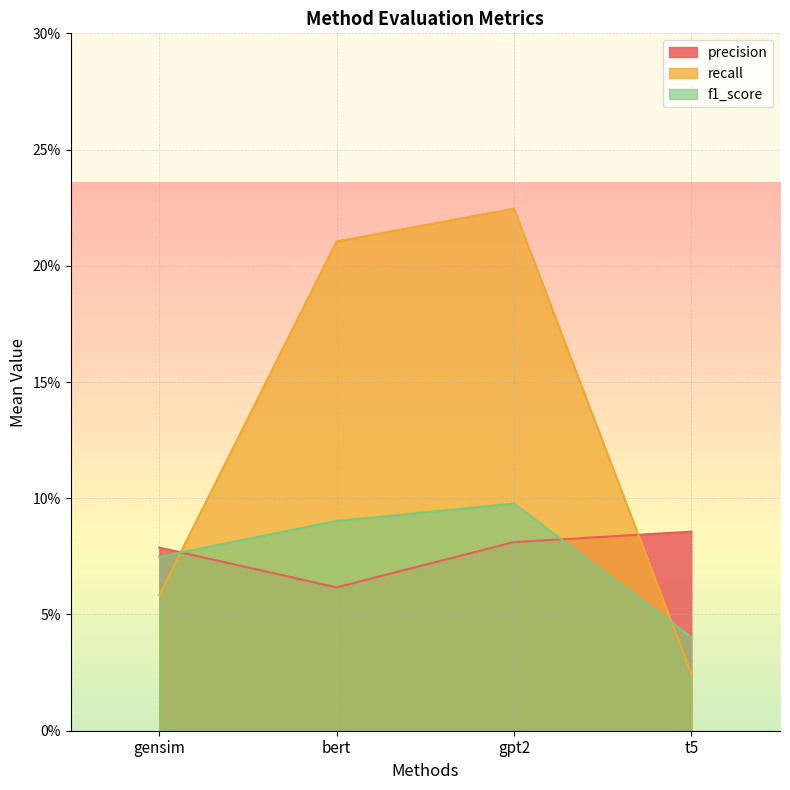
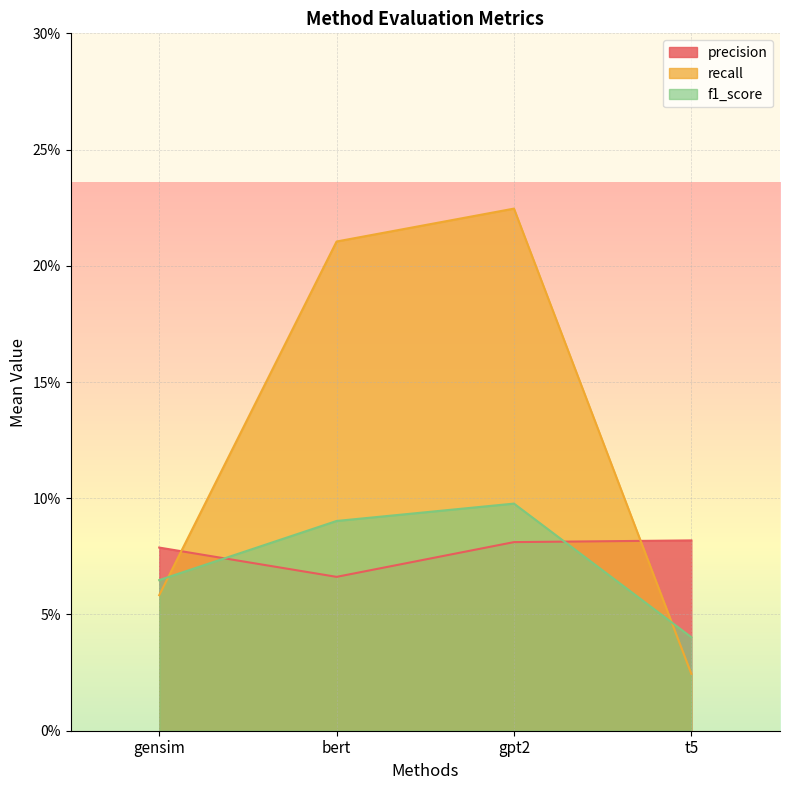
f1_score, gensim: 7.5% -> 6.5%
precision, bert: 6.2% -> 6.6%
precision, t5: 8.6% -> 8.2%
